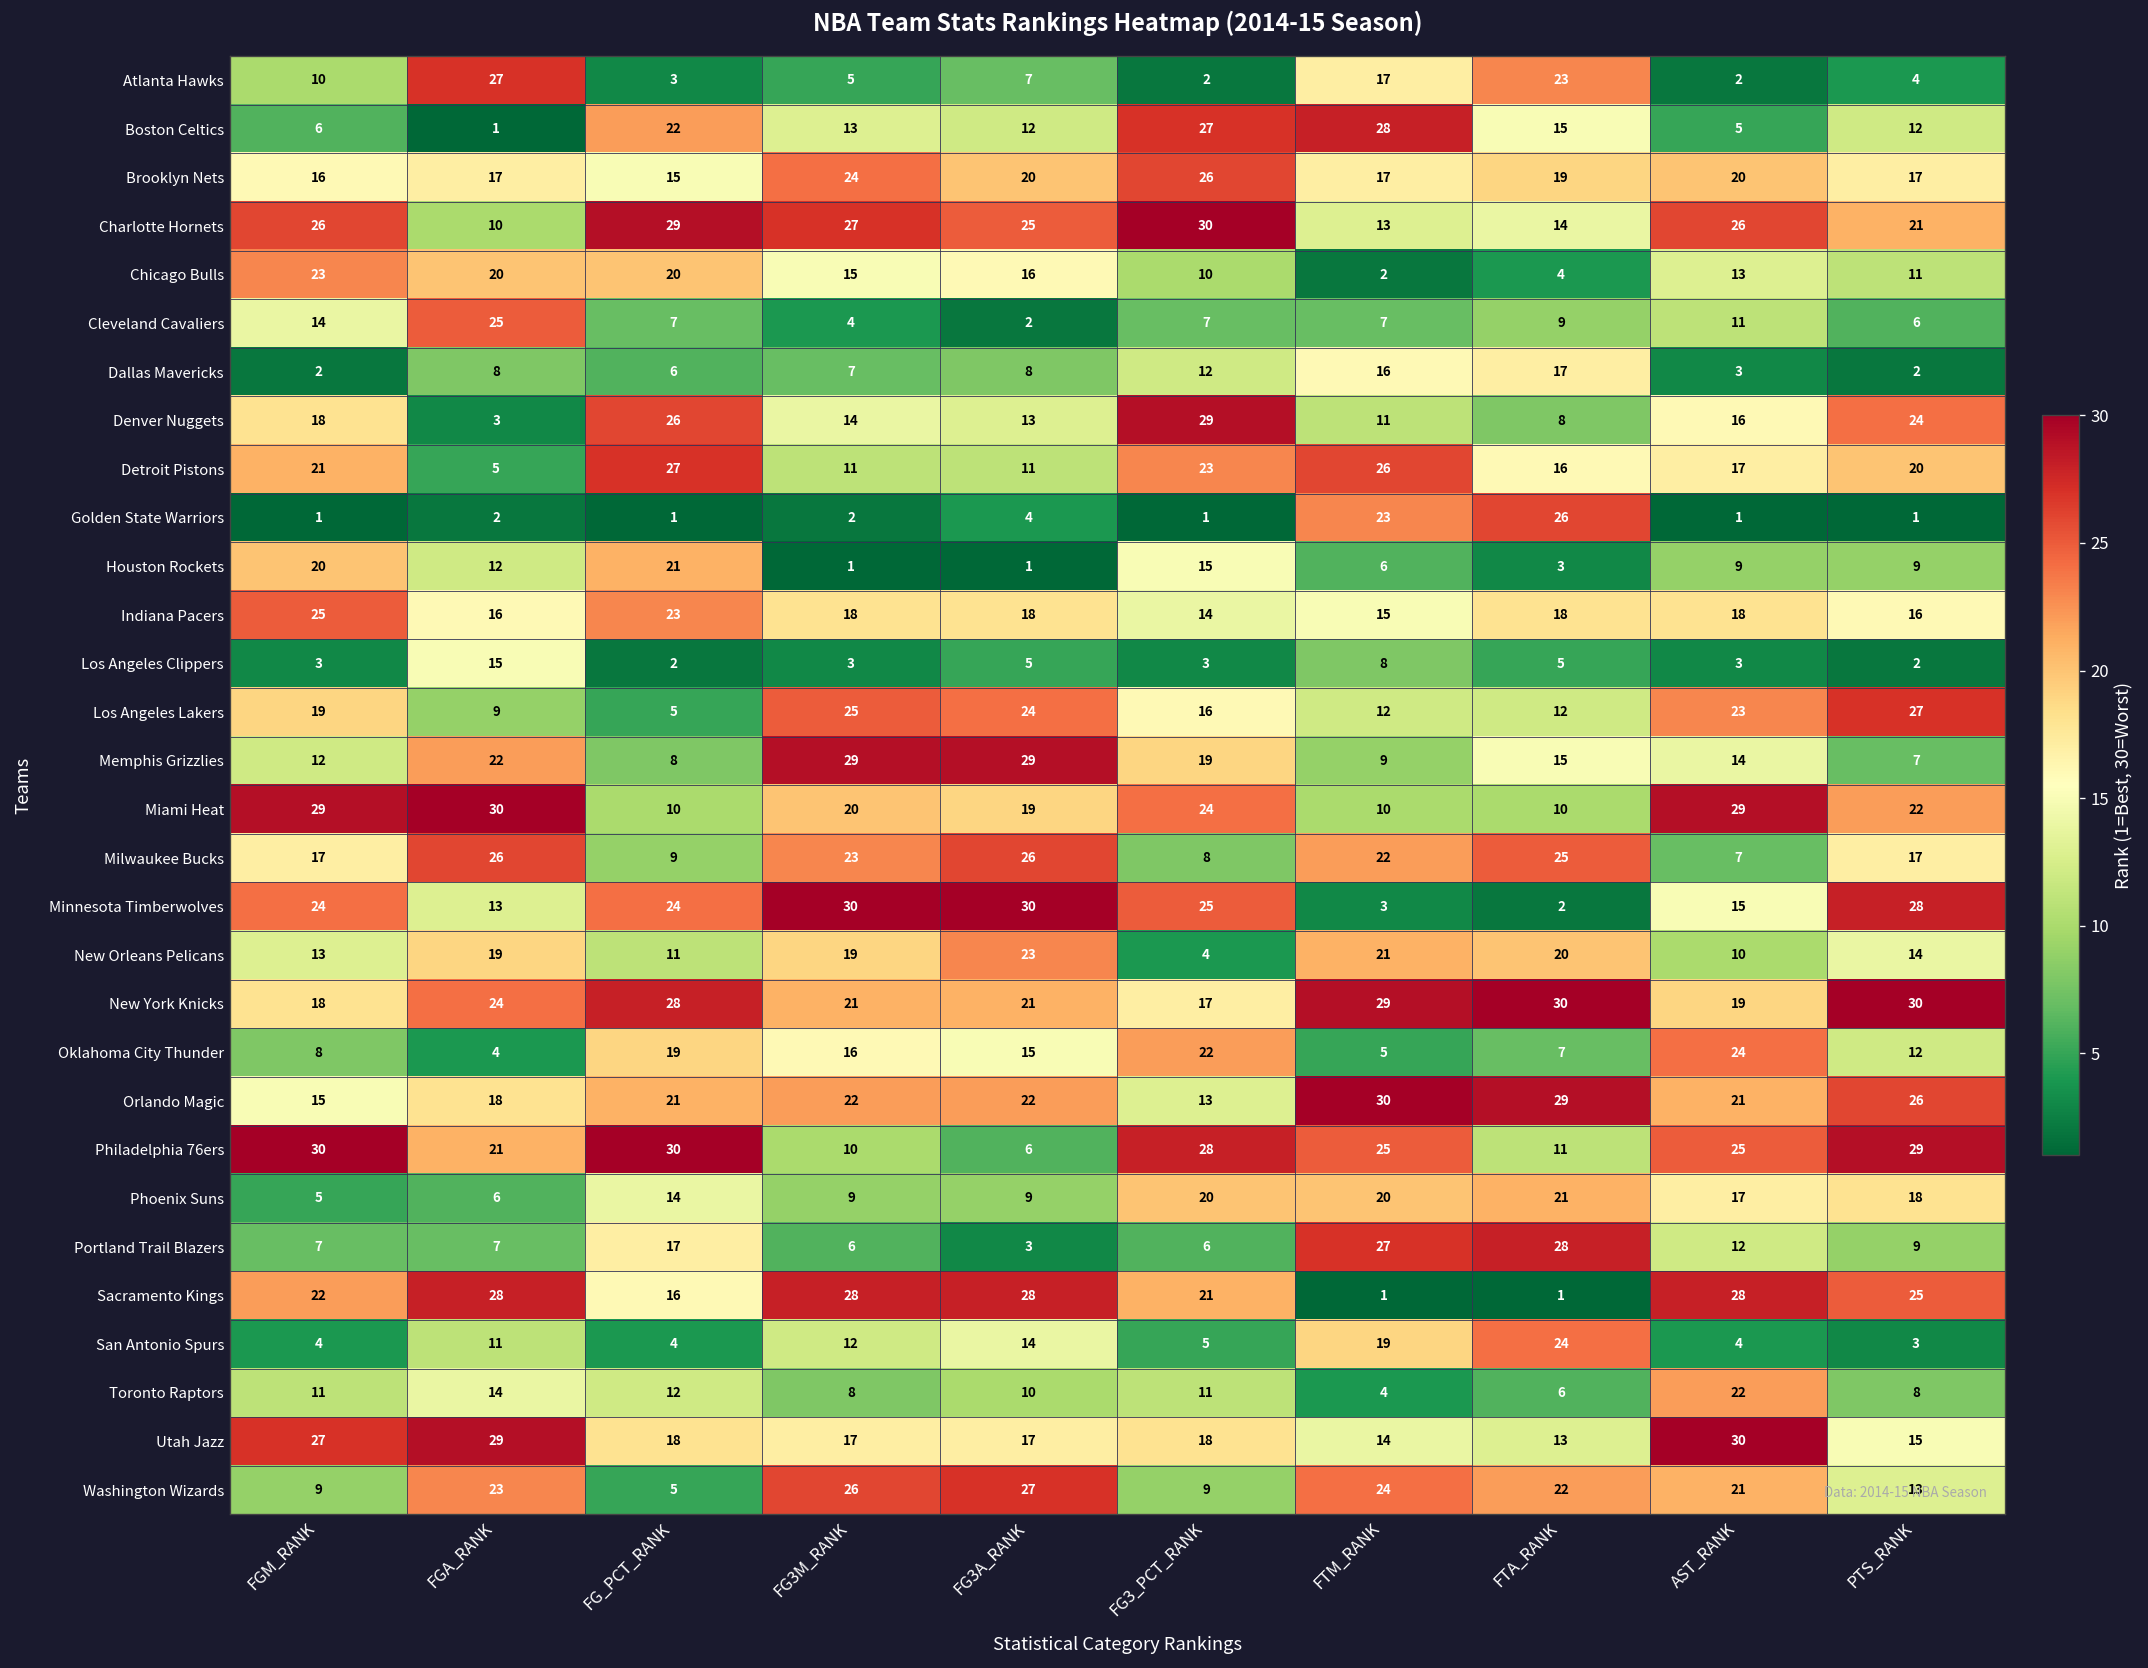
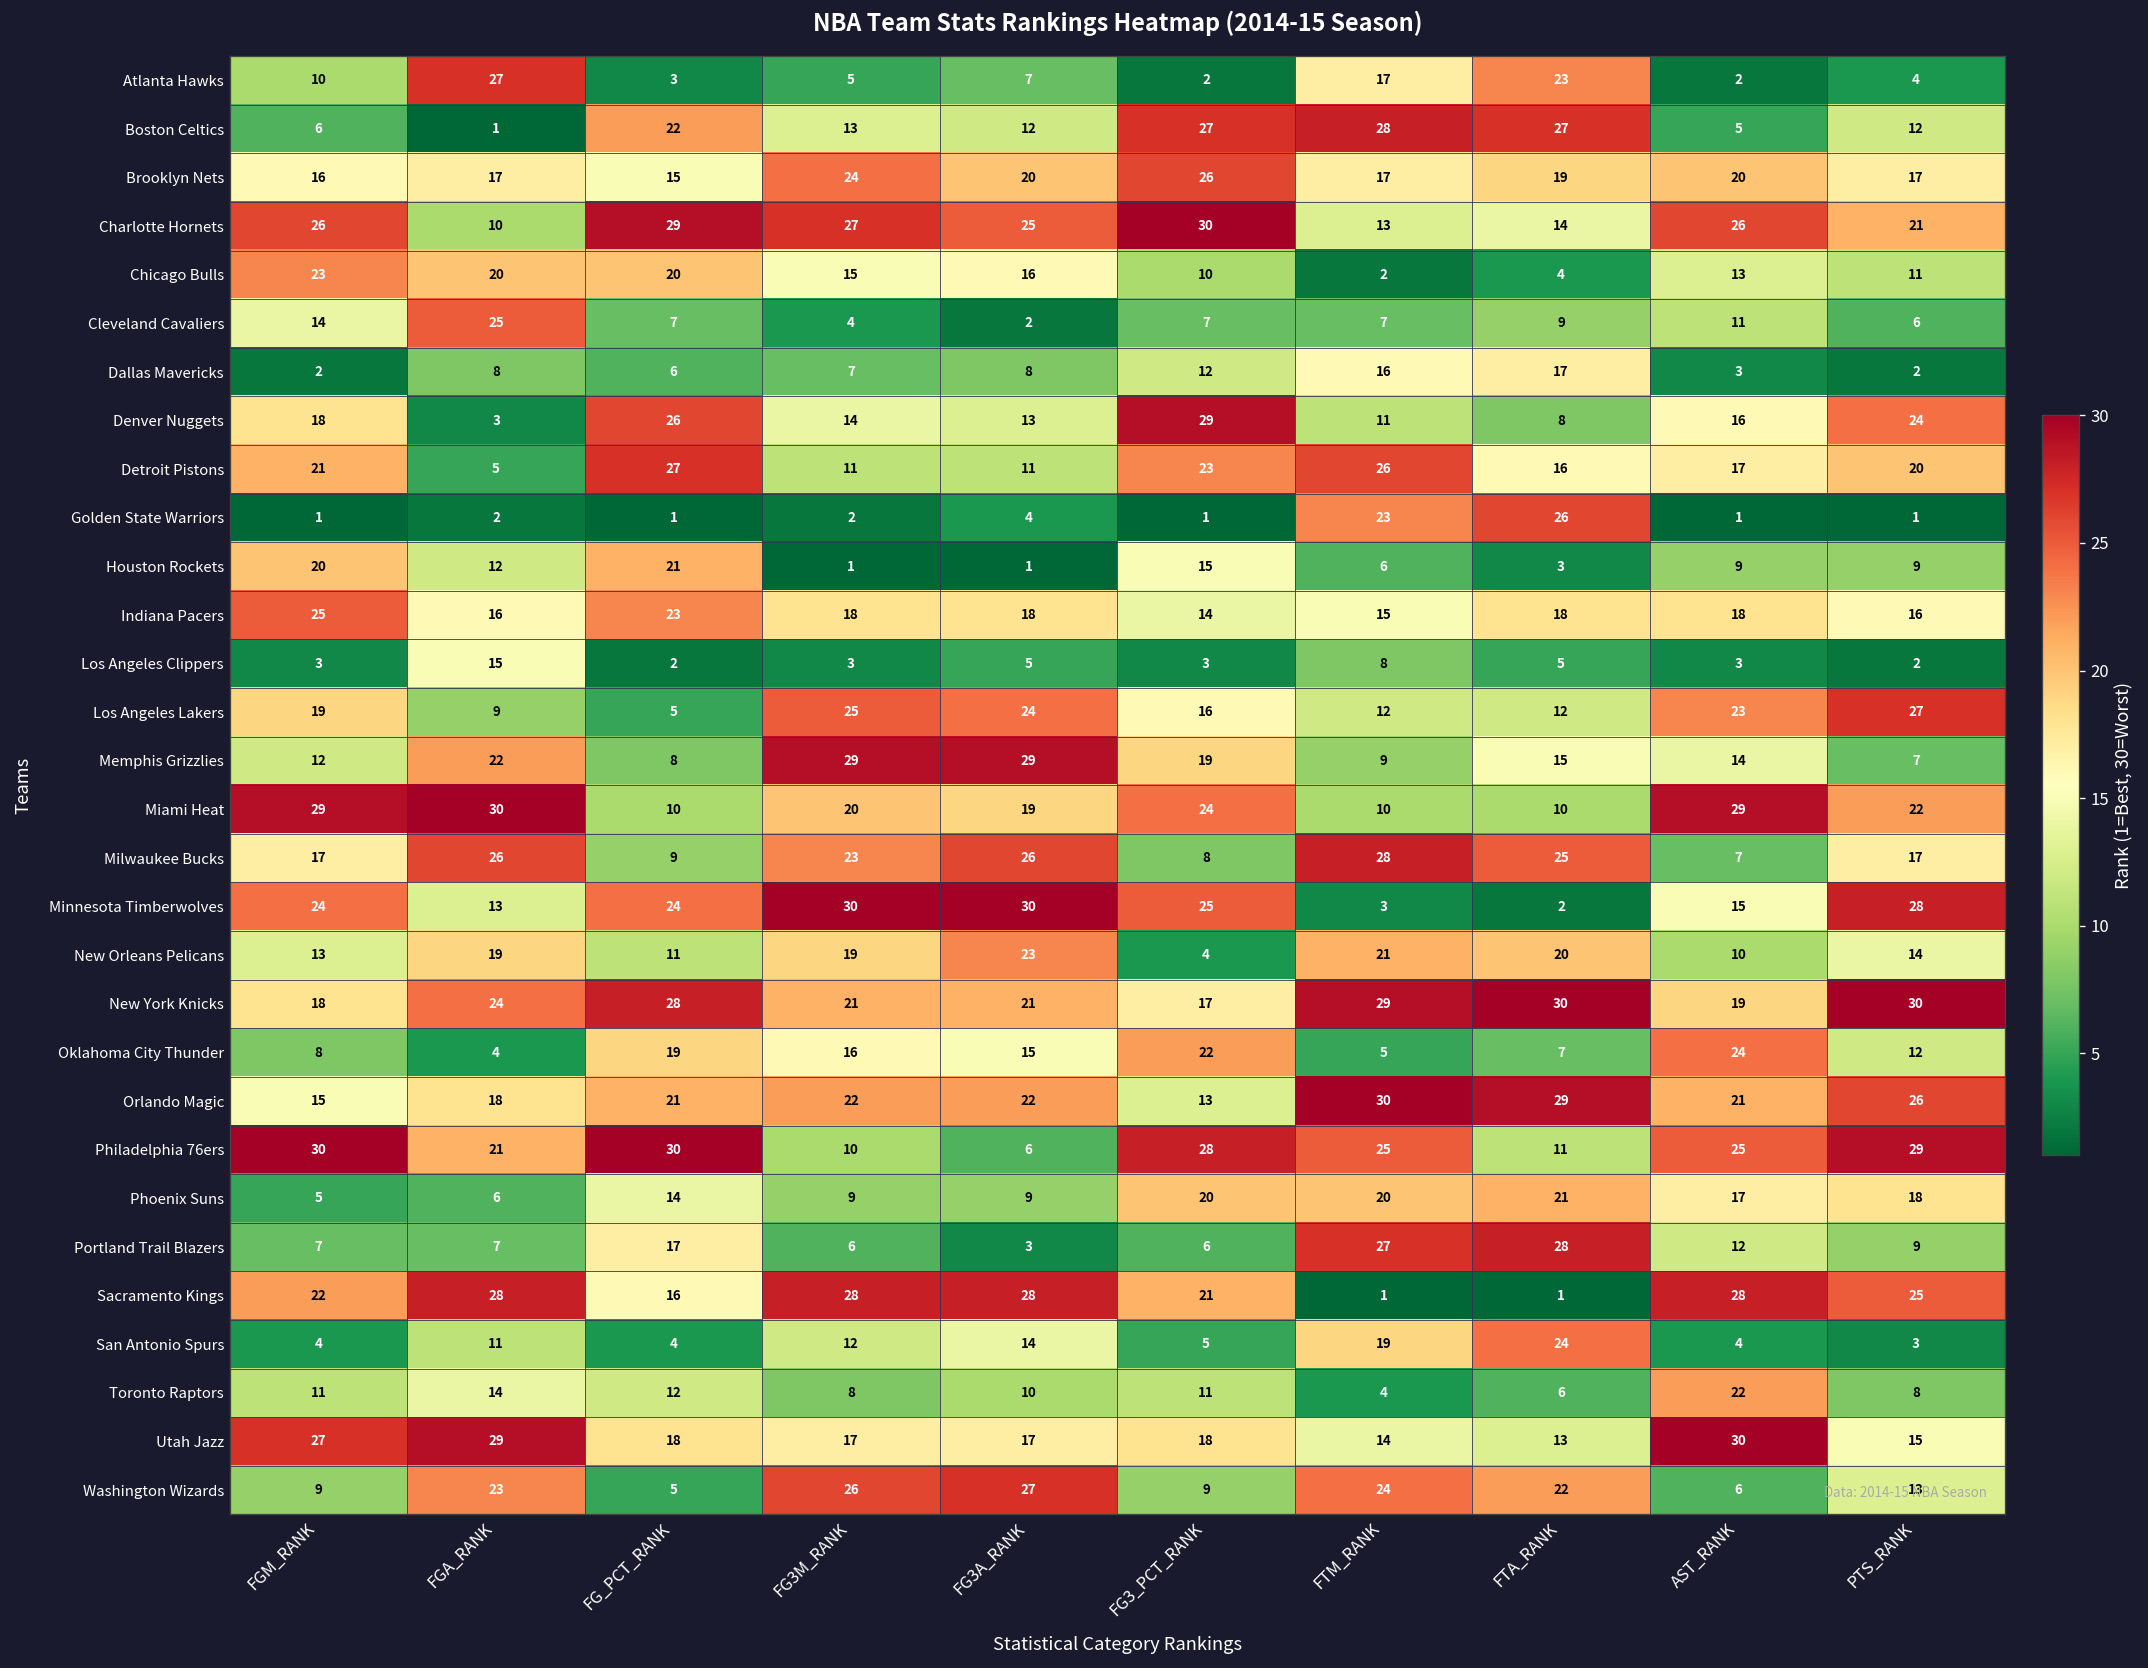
Boston Celtics, FTA_RANK: 15 -> 27
Milwaukee Bucks, FTM_RANK: 22 -> 28
Washington Wizards, AST_RANK: 21 -> 6
